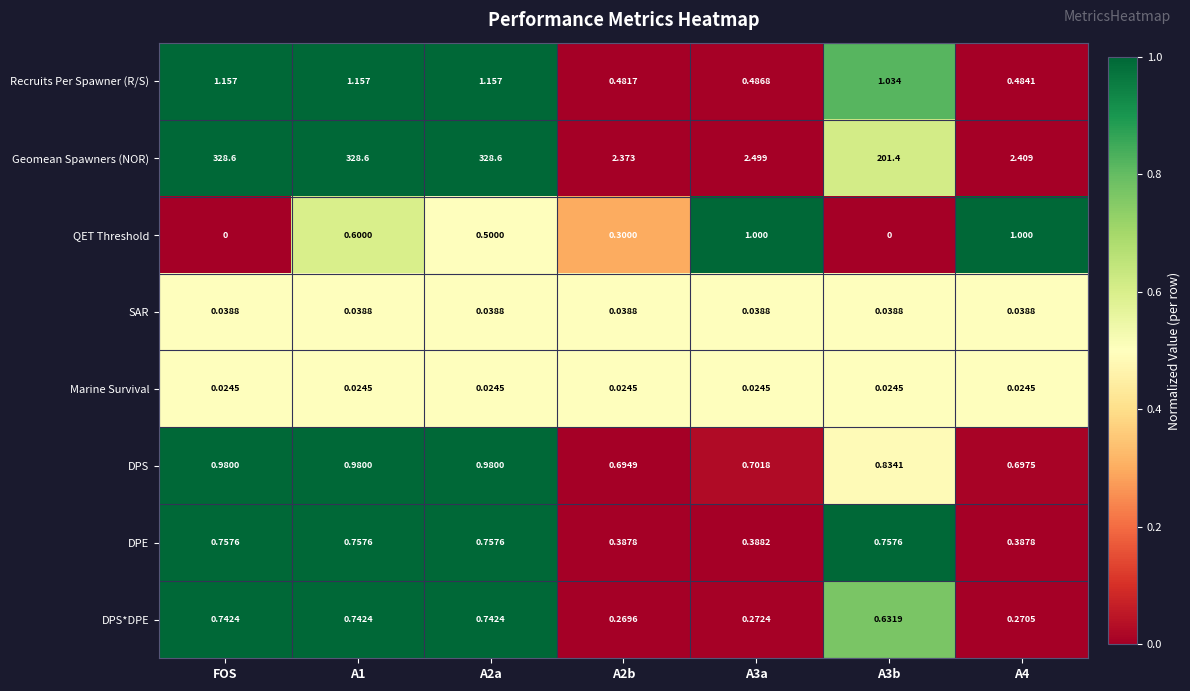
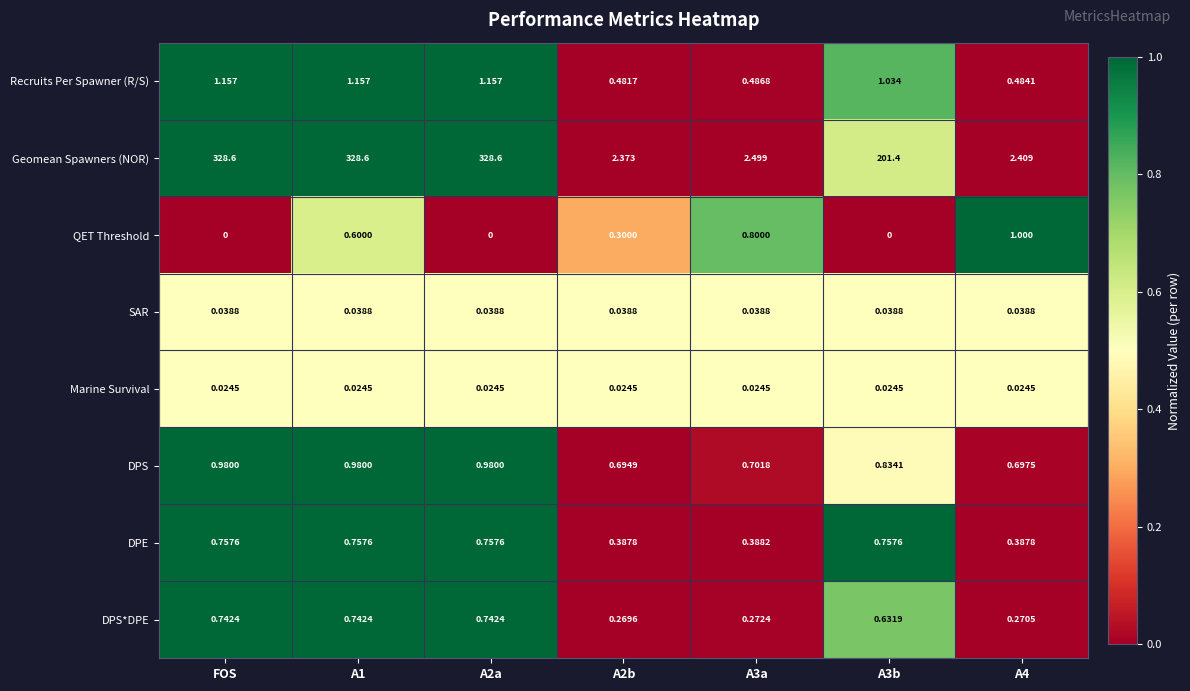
QET Threshold, A2a: 0.5000 -> 0
QET Threshold, A3a: 1.000 -> 0.8000
